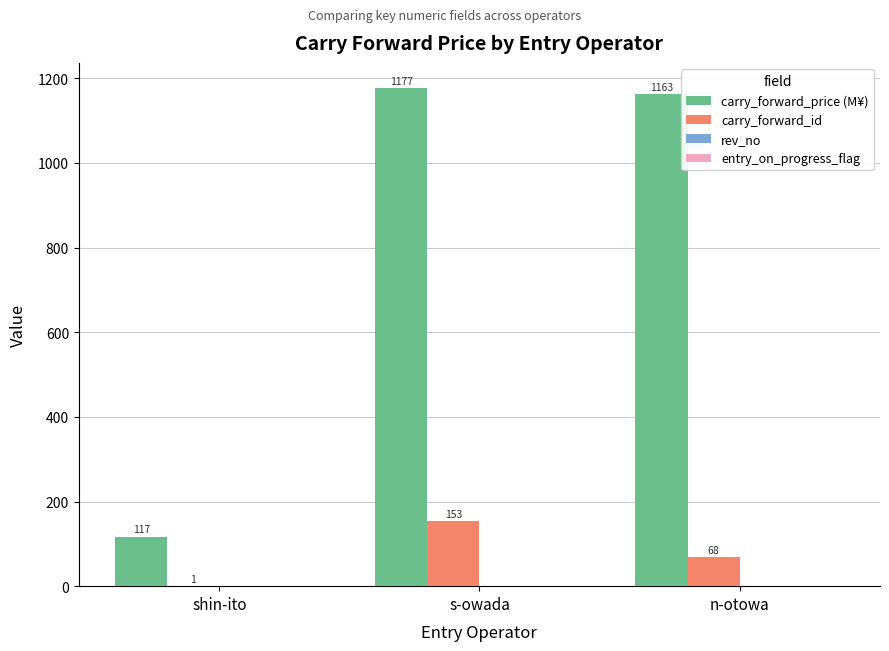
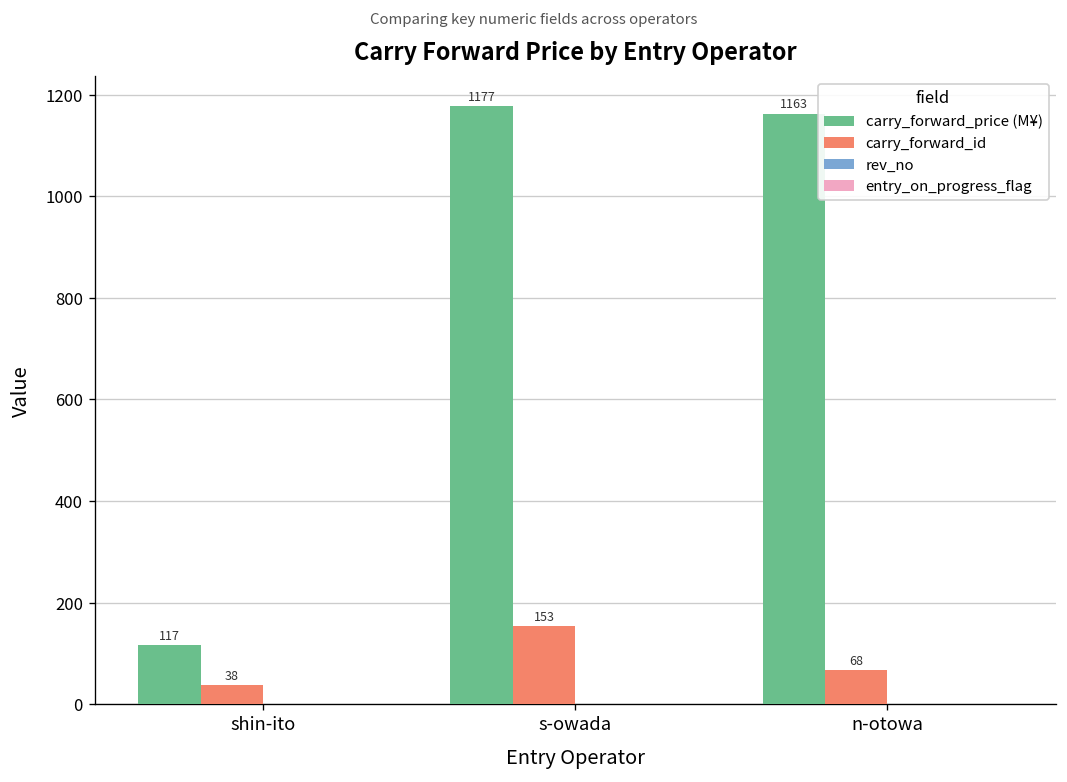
carry_forward_id, shin-ito: 1 -> 38
